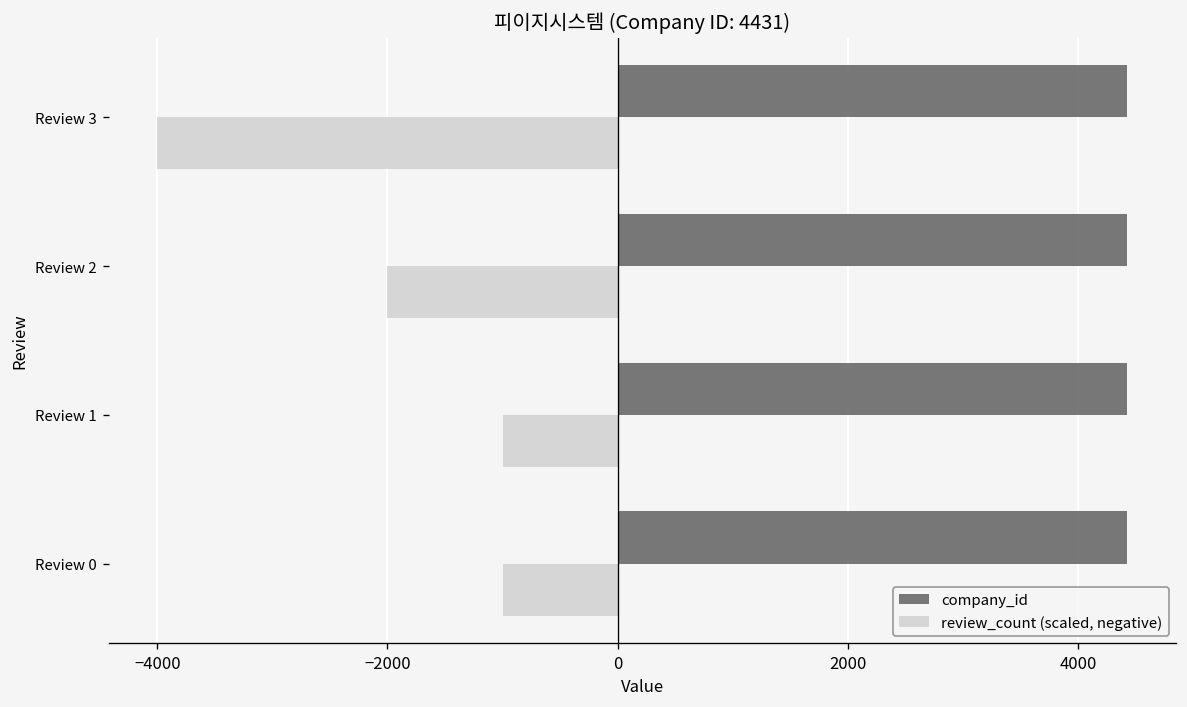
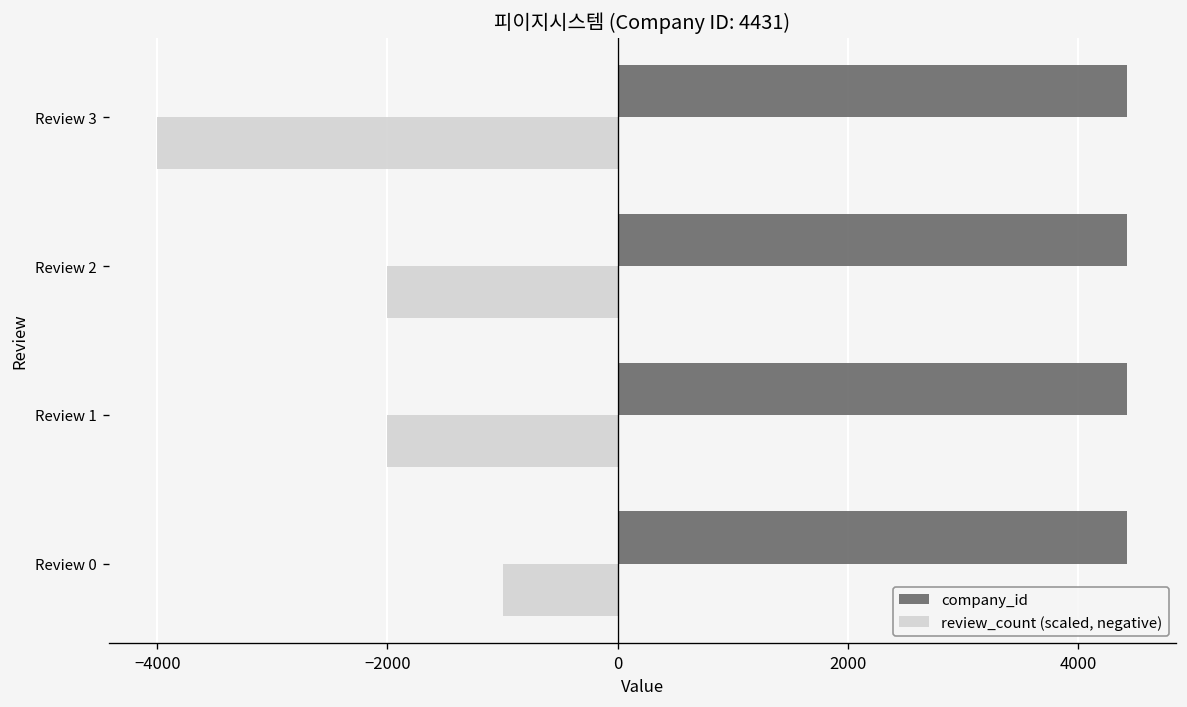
review_count (scaled, negative), Review 1: -1000 -> -2000
